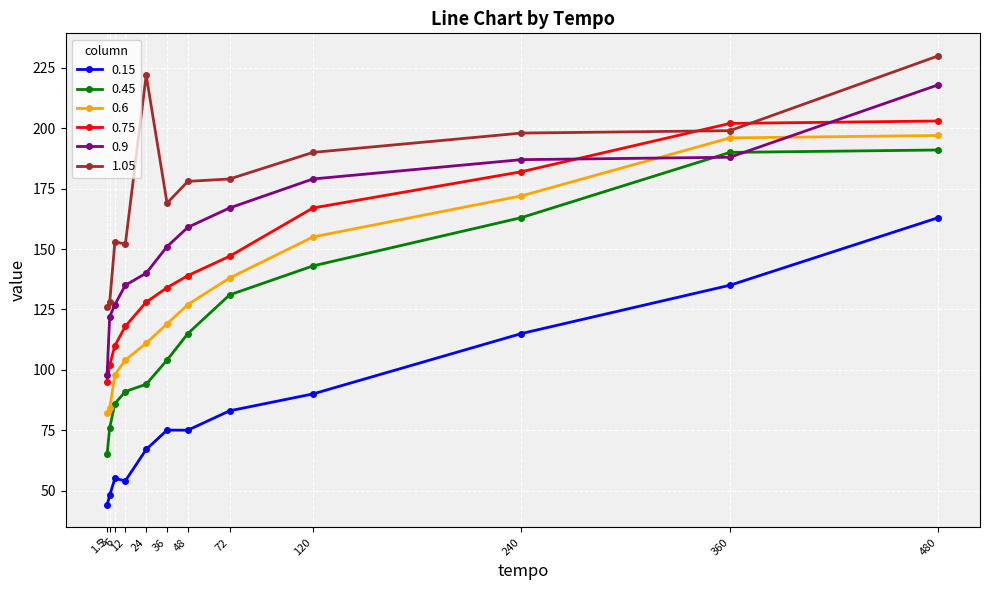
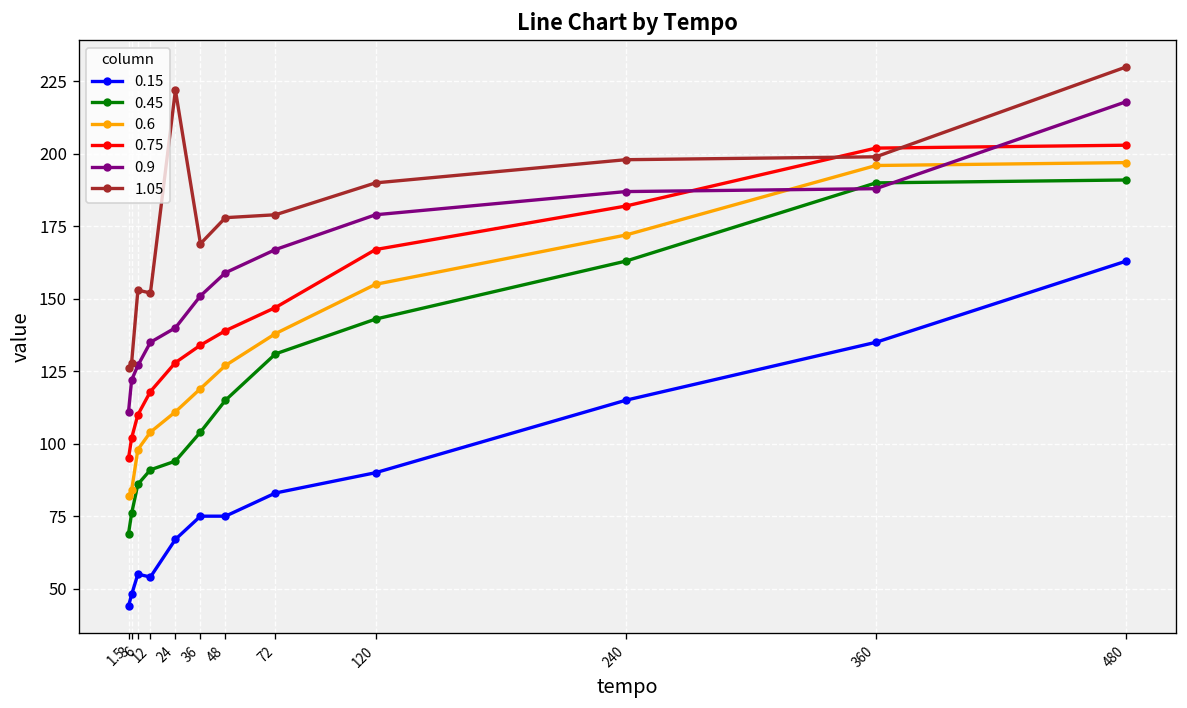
0.45, 1.5: 65 -> 69
0.9, 1.5: 98 -> 111
